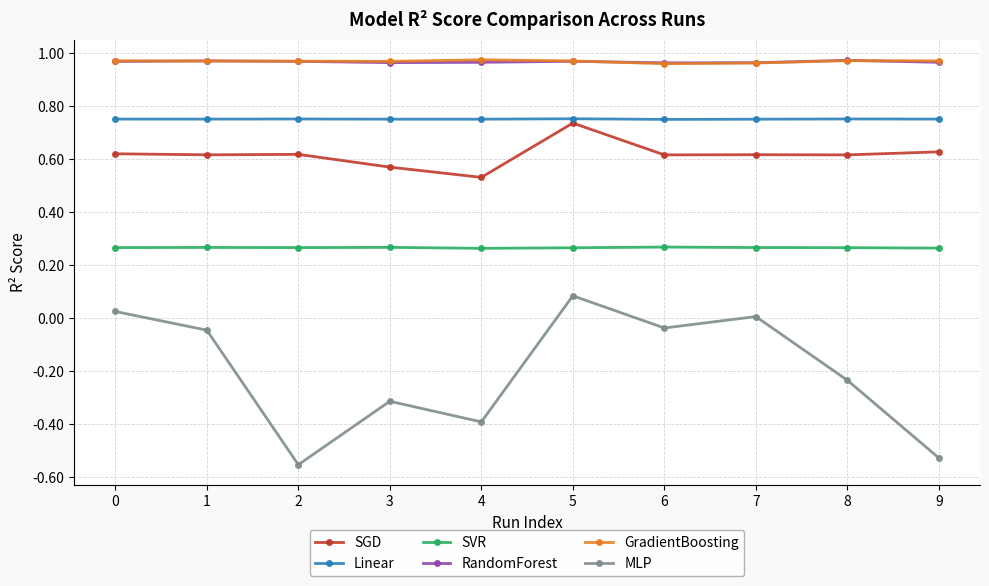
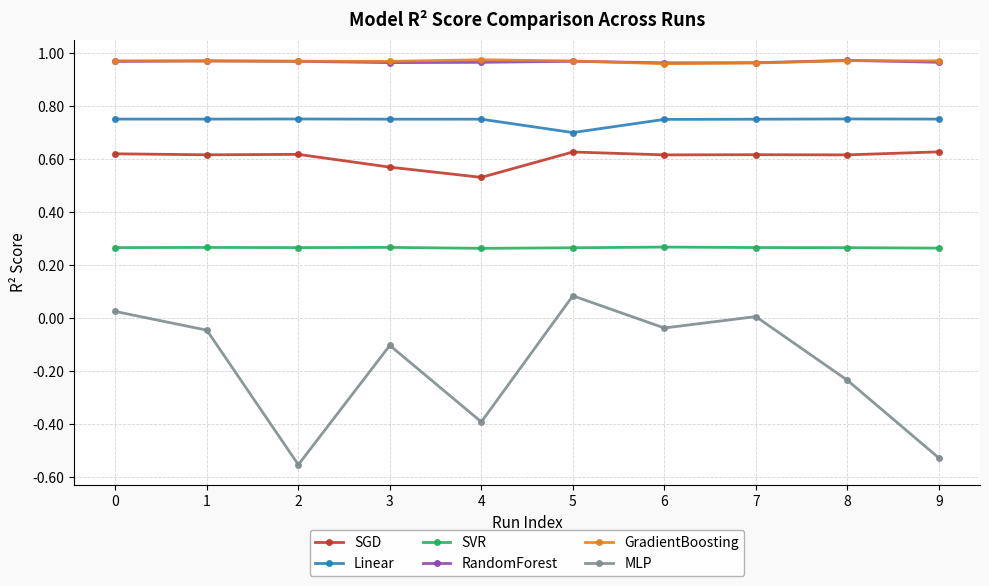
MLP, 3: -0.31 -> -0.10
SGD, 5: 0.74 -> 0.63
Linear, 5: 0.75 -> 0.70
